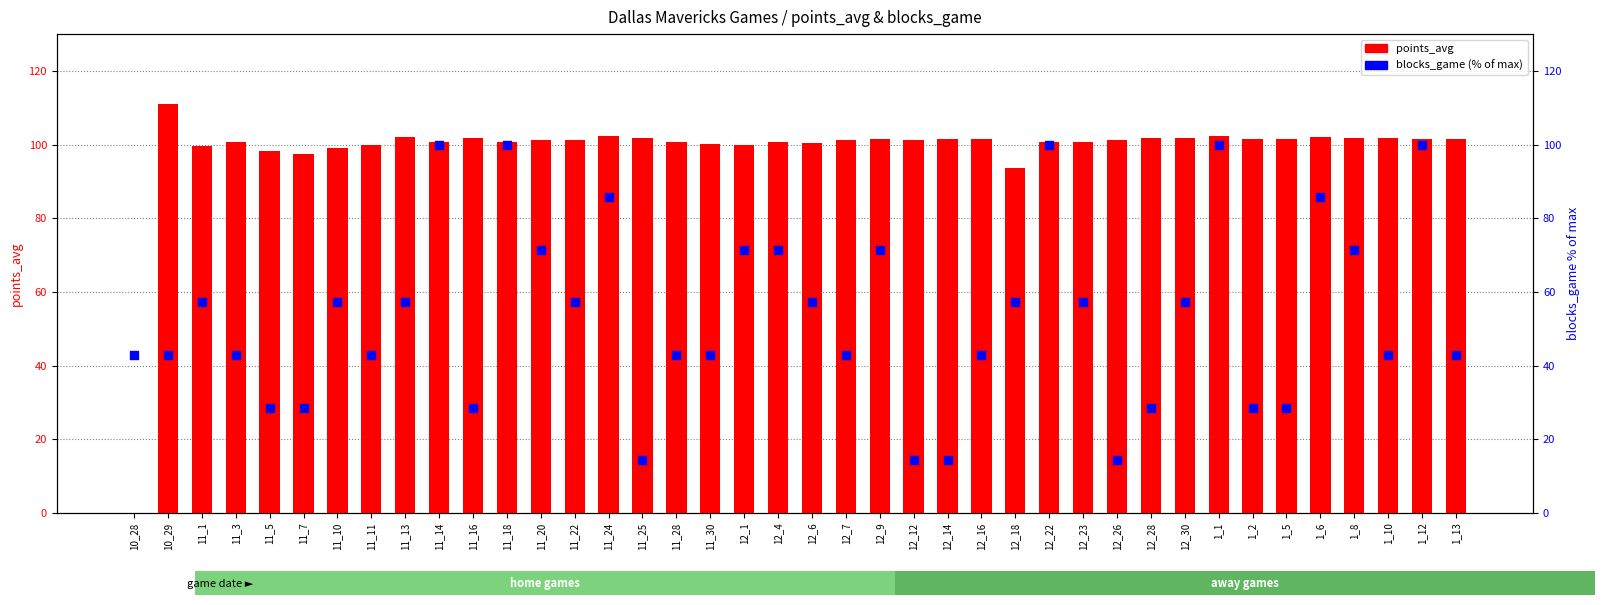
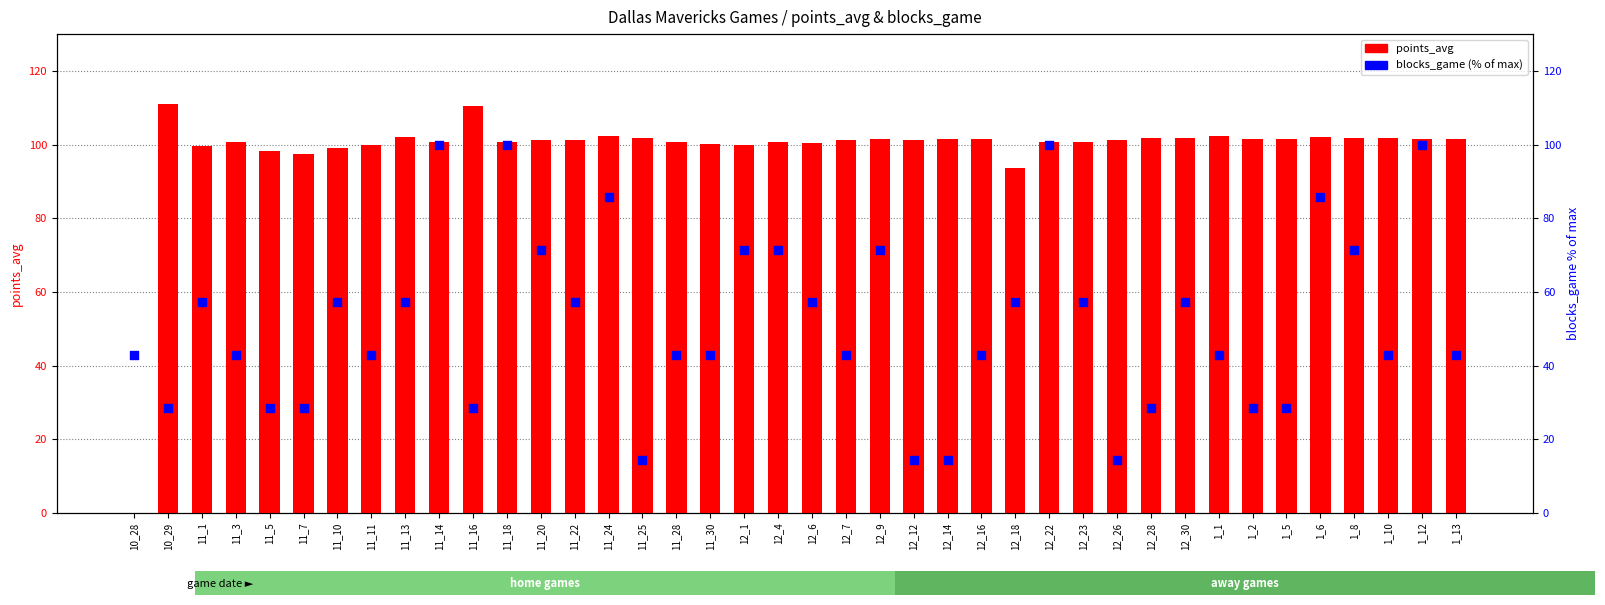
points_avg, 11_16: 102 -> 110
blocks_game (% of max), 10_29: 43 -> 29
blocks_game (% of max), 1_1: 100 -> 43
